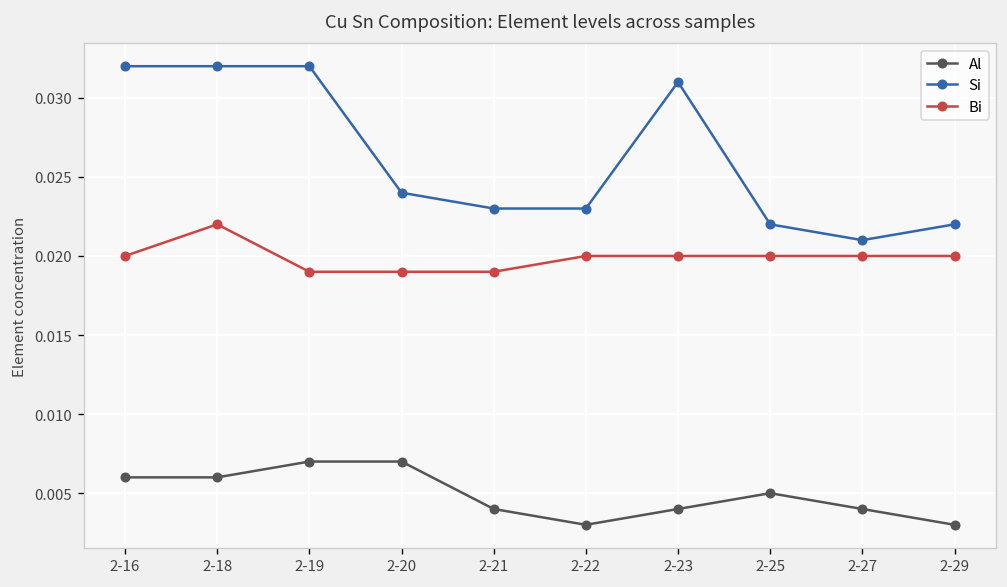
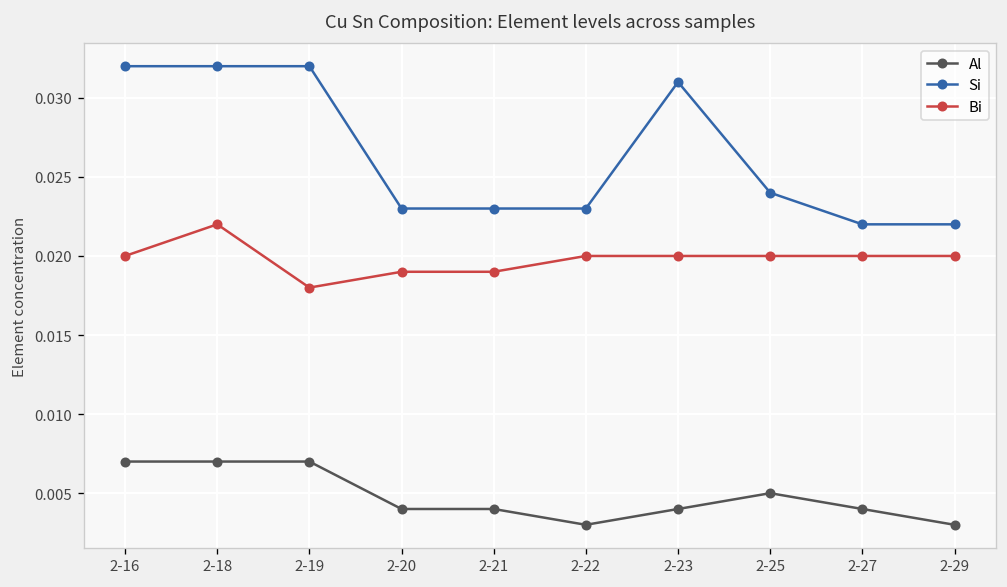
Al, 2-16: 0.006 -> 0.007
Al, 2-18: 0.006 -> 0.007
Bi, 2-19: 0.019 -> 0.018
Al, 2-20: 0.007 -> 0.004
Si, 2-20: 0.024 -> 0.023
Si, 2-25: 0.022 -> 0.024
Si, 2-27: 0.021 -> 0.022
